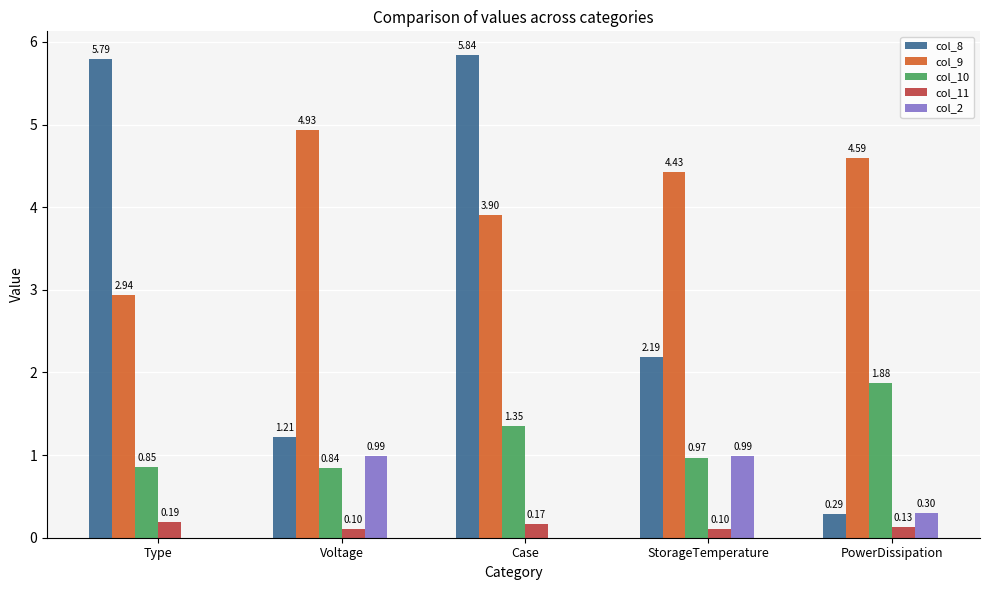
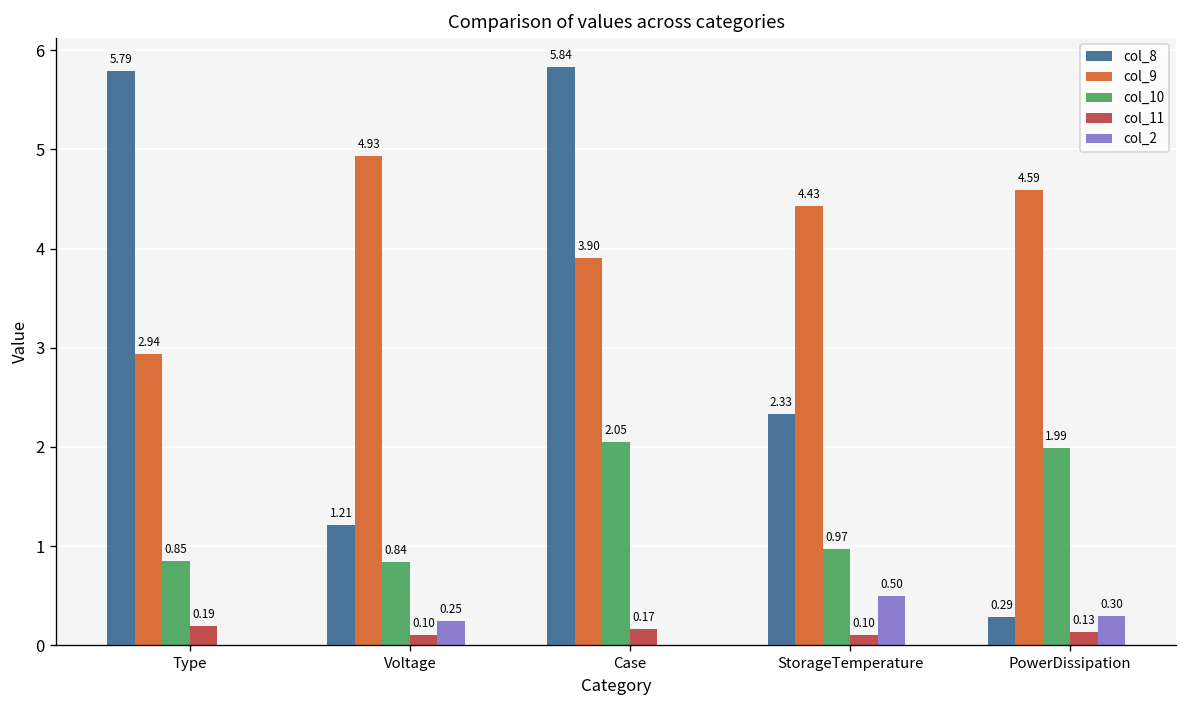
col_2, Voltage: 0.99 -> 0.25
col_10, Case: 1.35 -> 2.05
col_8, StorageTemperature: 2.19 -> 2.33
col_2, StorageTemperature: 0.99 -> 0.50
col_10, PowerDissipation: 1.88 -> 1.99
